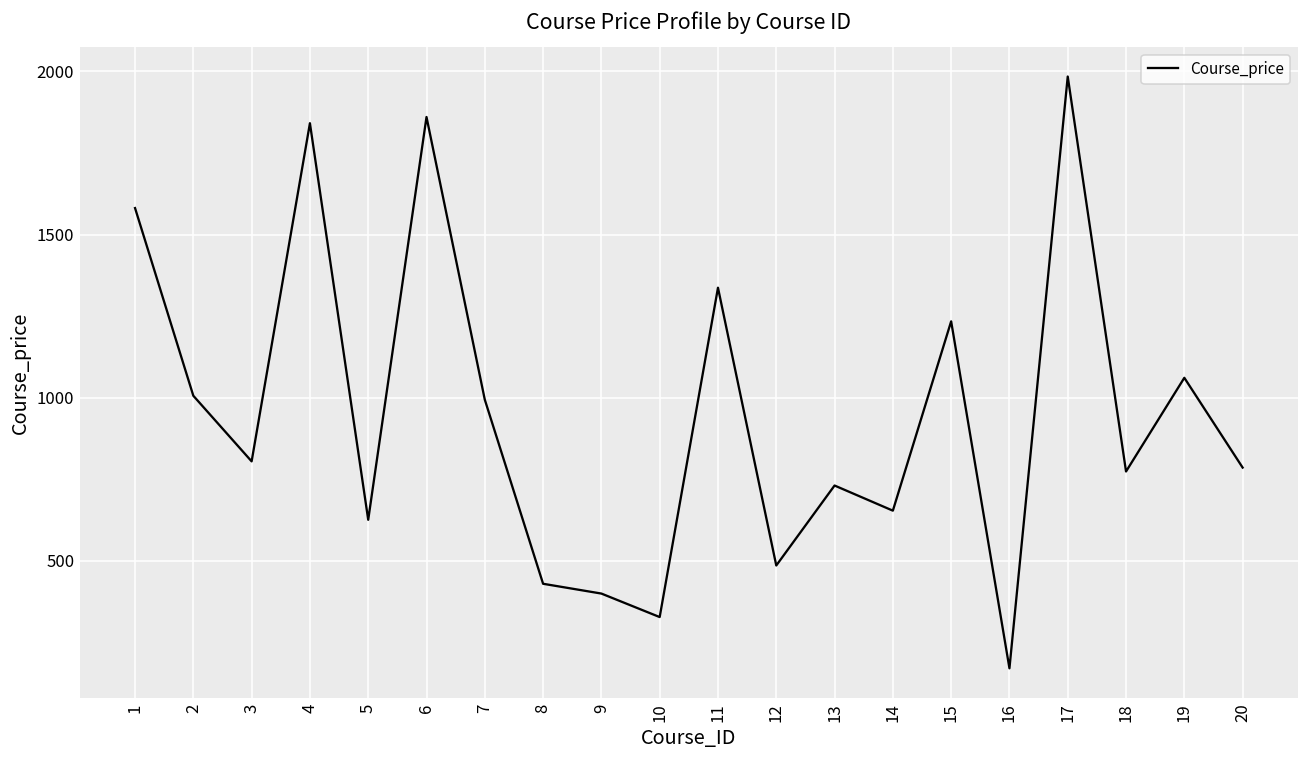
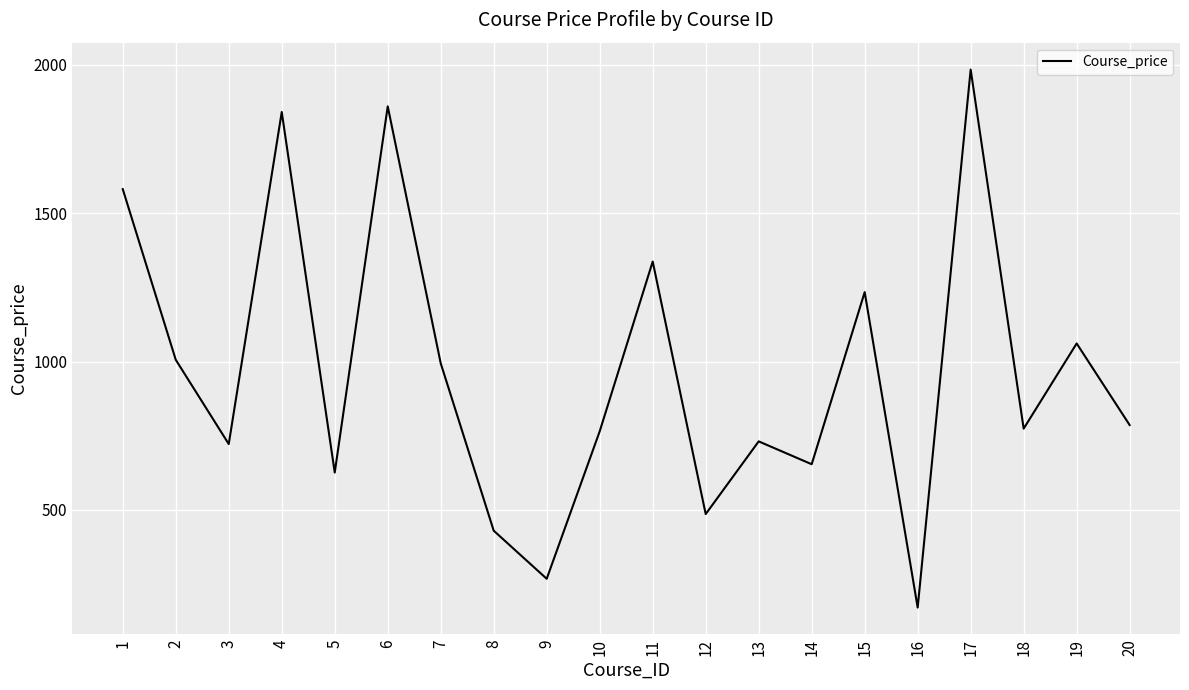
3: 810 -> 720
9: 400 -> 270
10: 330 -> 770
